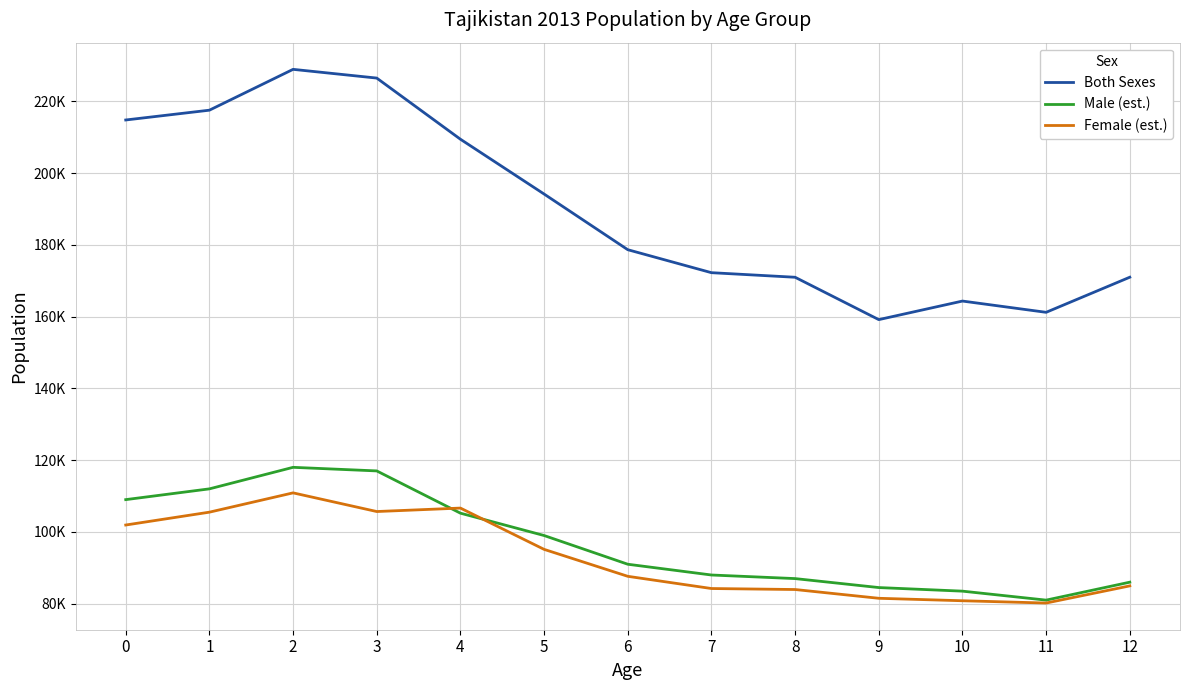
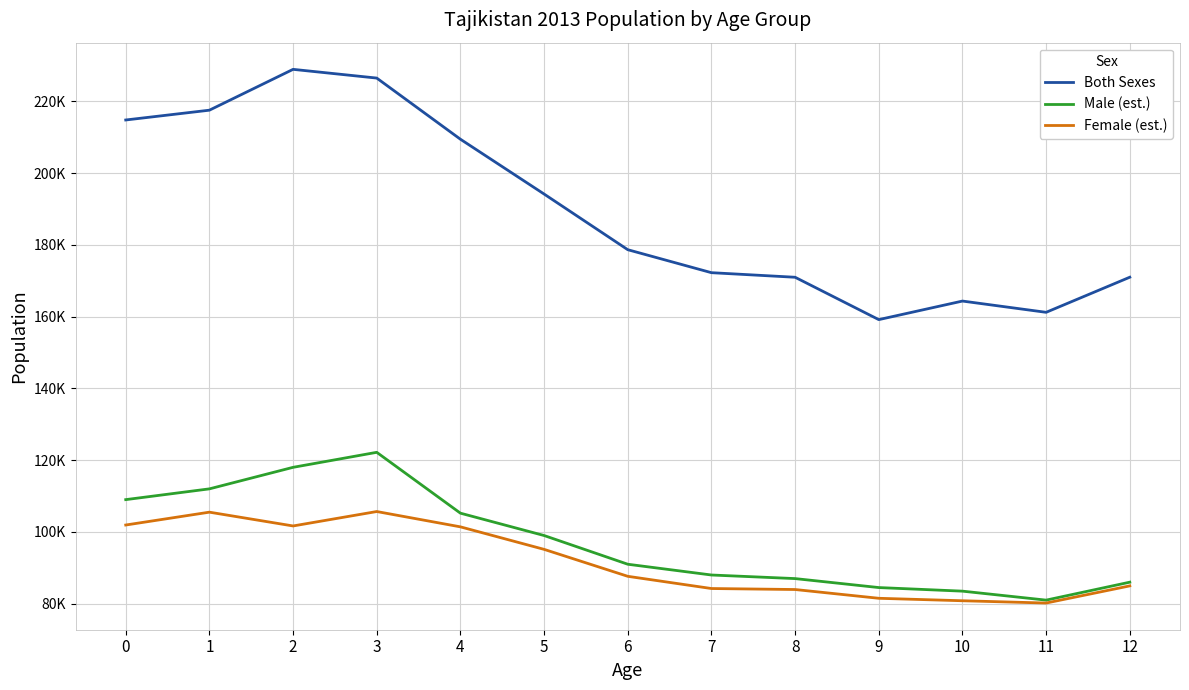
Female (est.), 2: 111000 -> 102000
Male (est.), 3: 117000 -> 122000
Female (est.), 4: 107000 -> 101000
